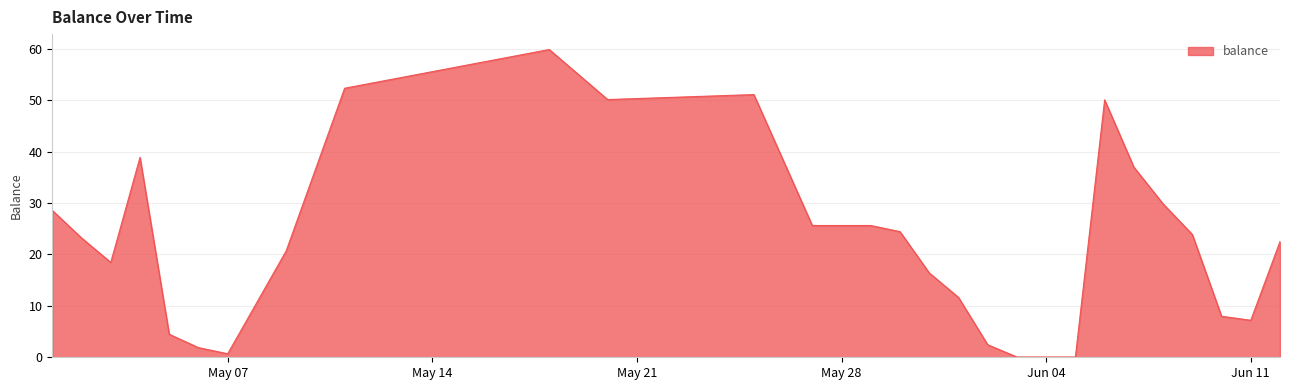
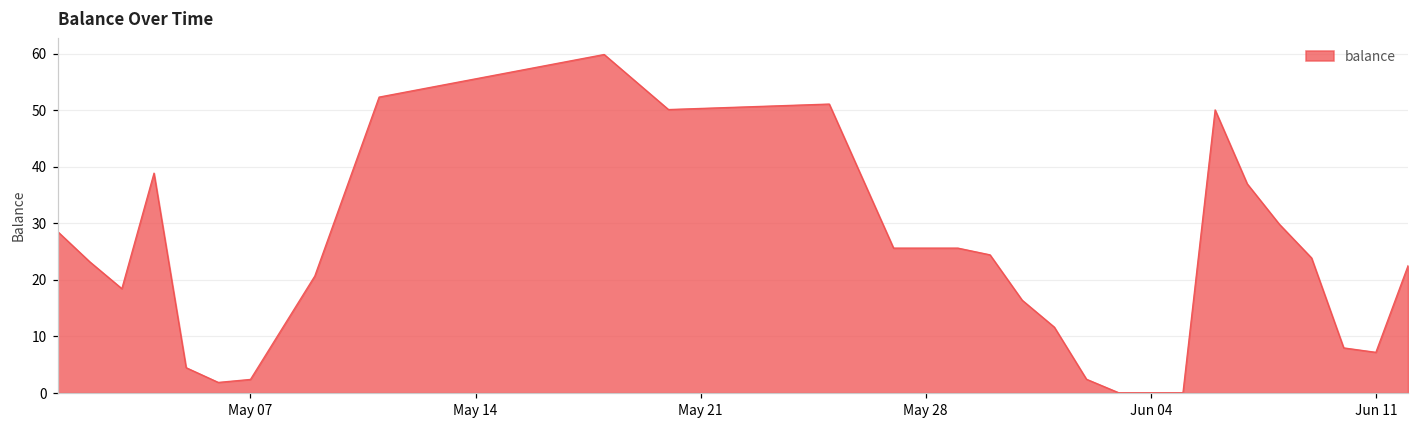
May 07: 1 -> 2
